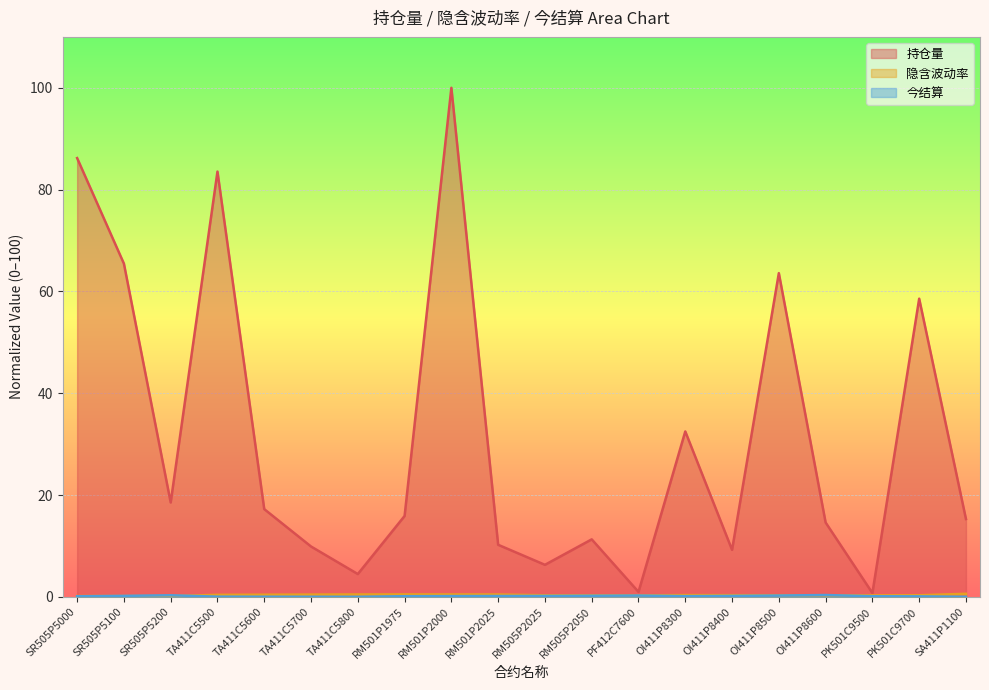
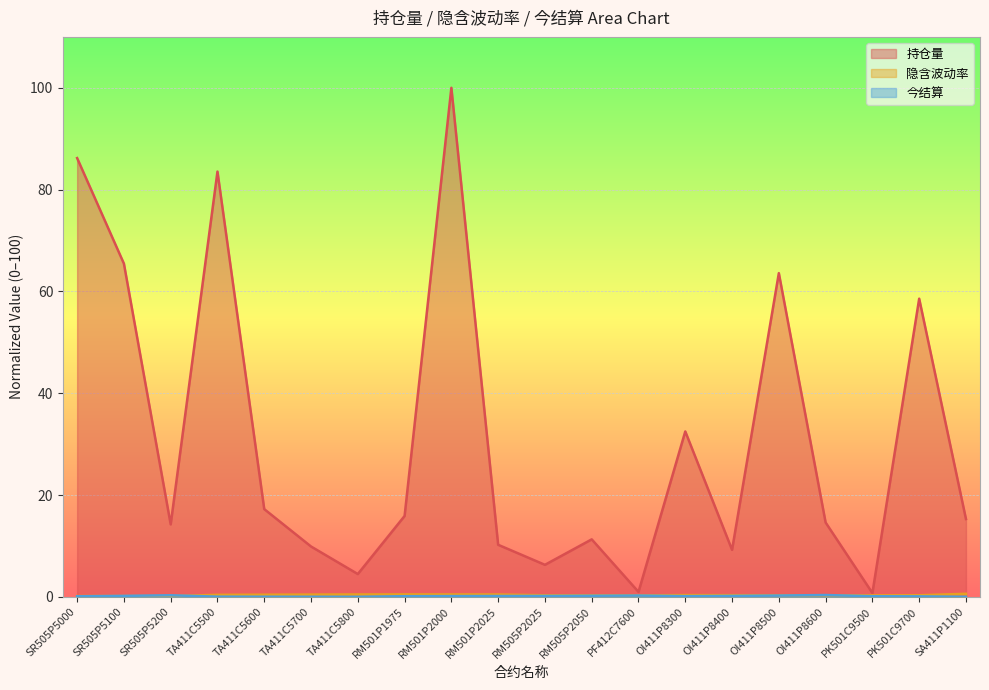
持仓量, SR505P5200: 19 -> 14
